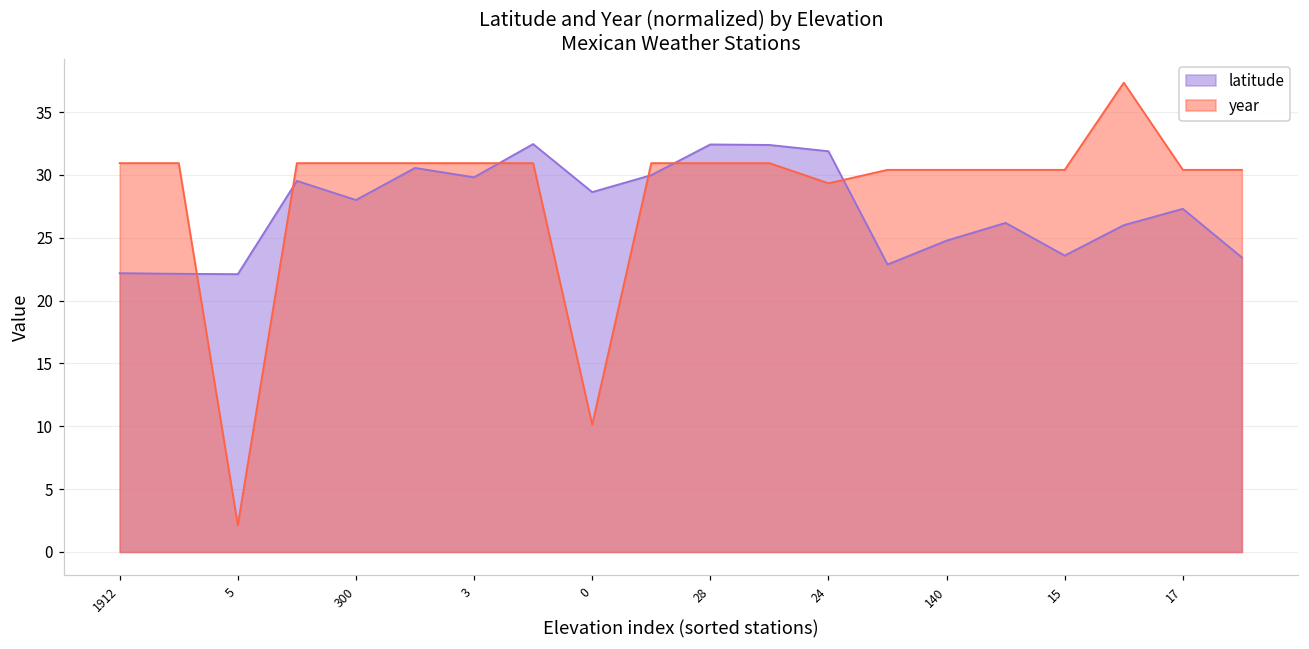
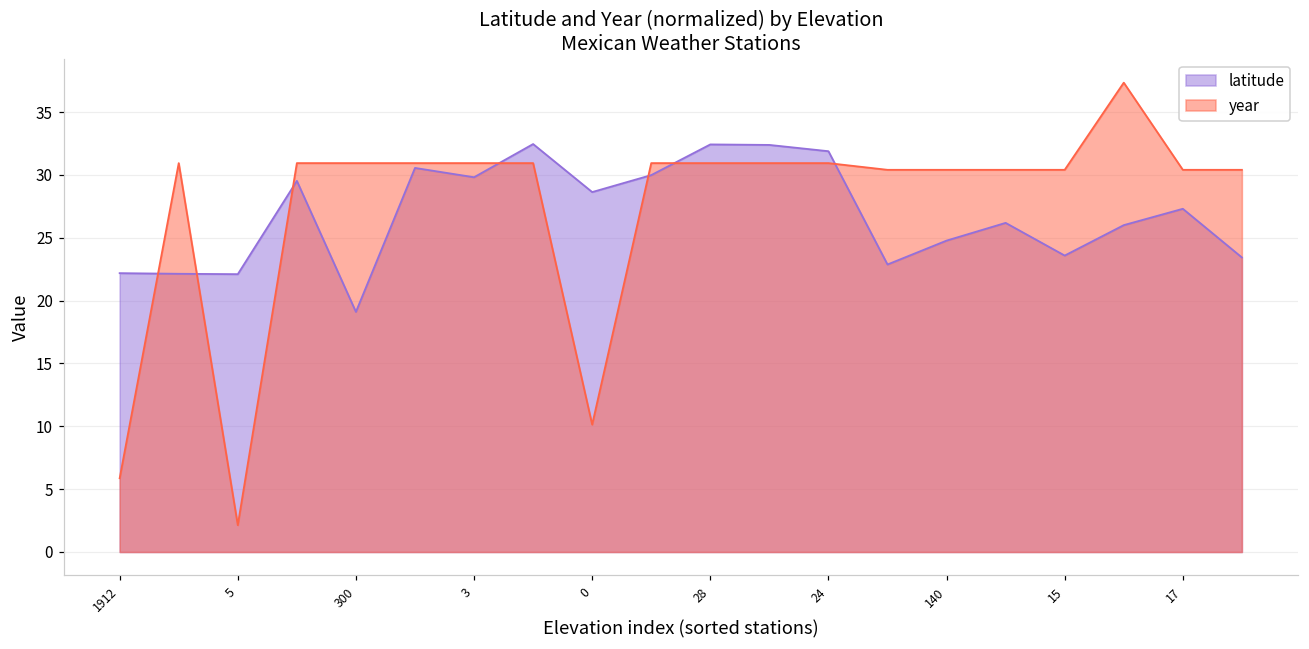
year, 1912: 30.9 -> 5.9
latitude, 300: 28.0 -> 19.1
year, 24: 29.3 -> 30.9
